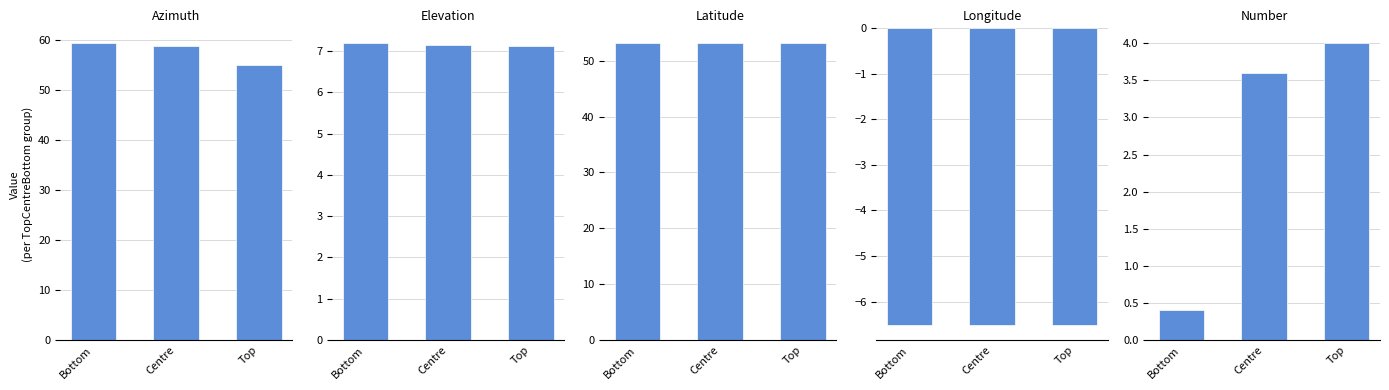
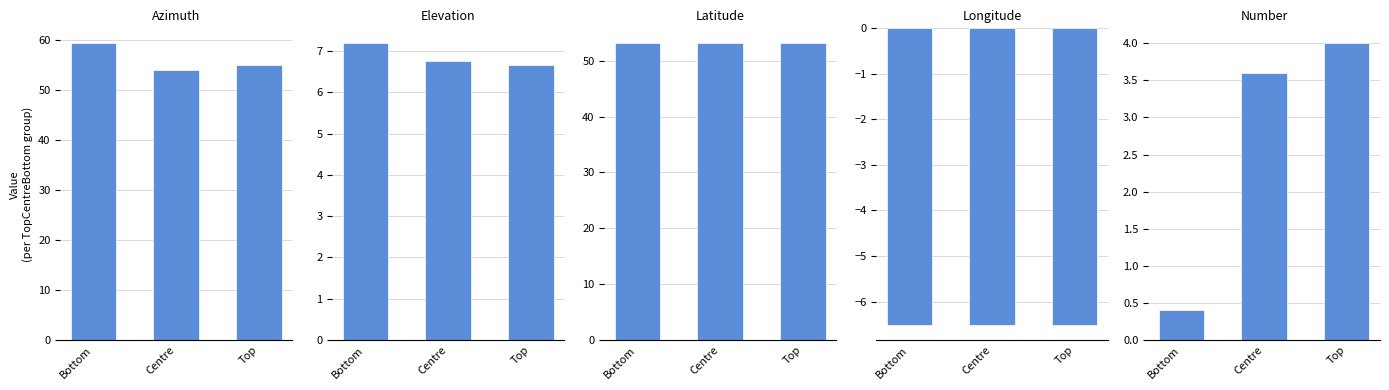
Azimuth, Centre: 59 -> 54
Elevation, Centre: 7.1 -> 6.8
Elevation, Top: 7.1 -> 6.7
